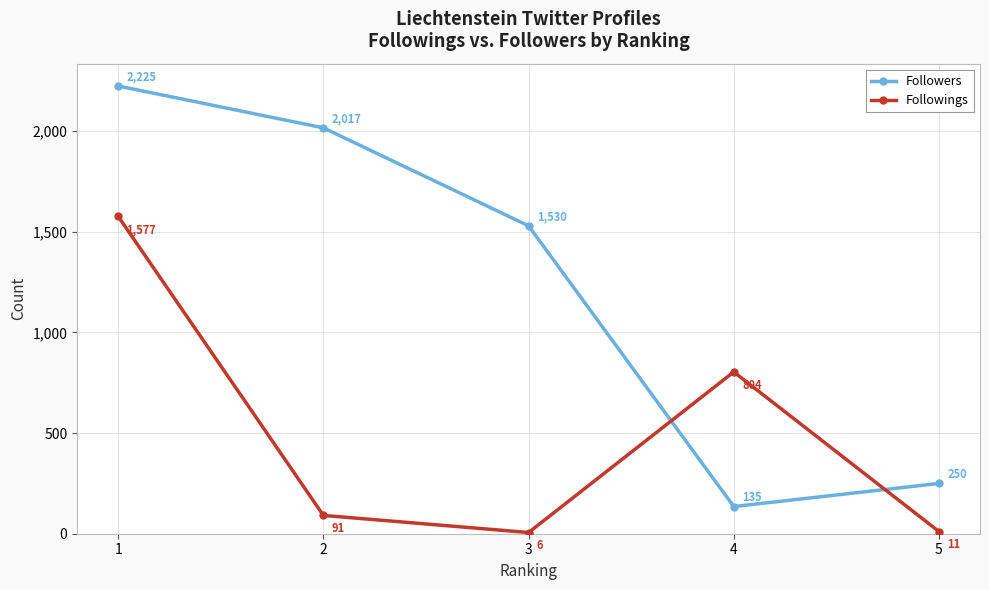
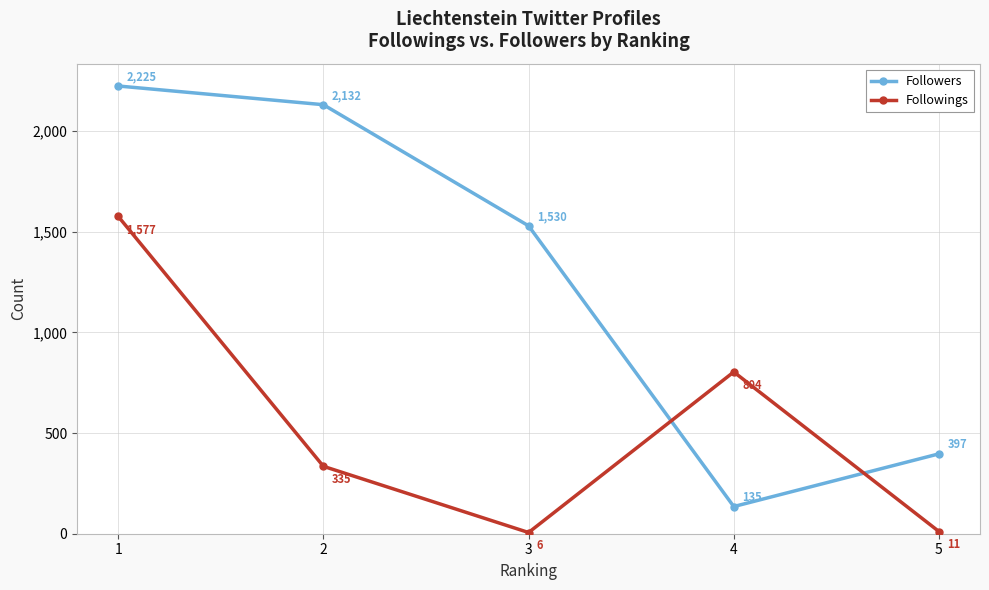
Followers, 2: 2,017 -> 2,132
Followings, 2: 91 -> 335
Followers, 5: 250 -> 397
